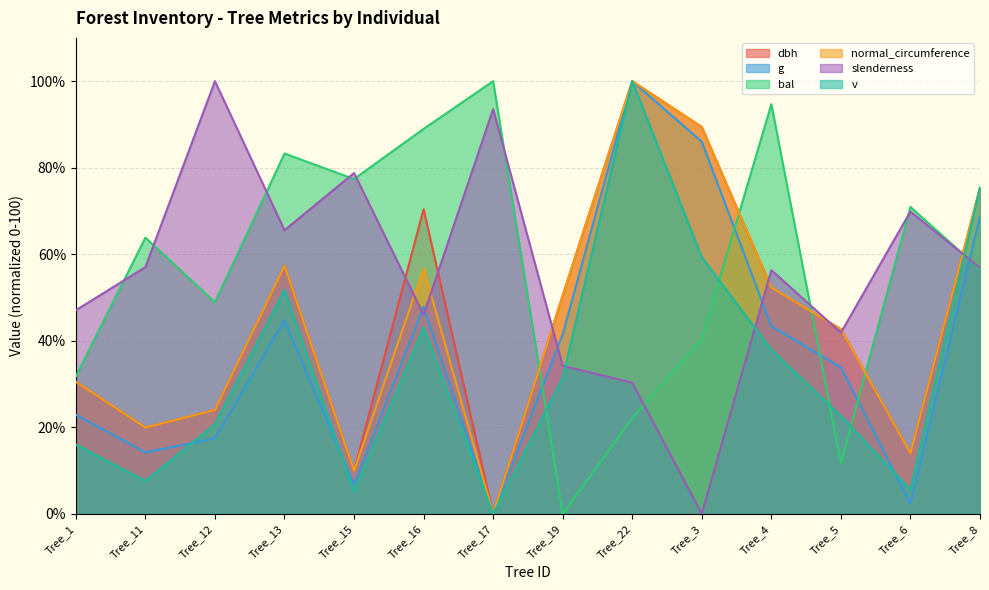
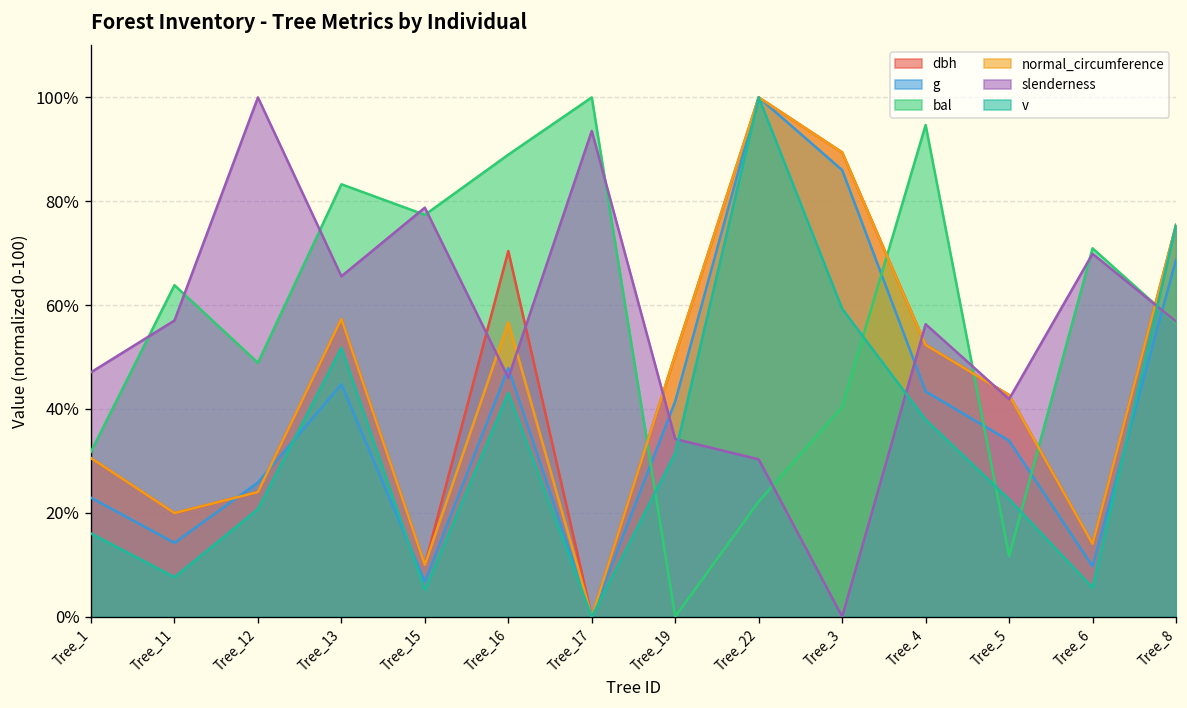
g, Tree_12: 17% -> 26%
g, Tree_6: 2% -> 10%
